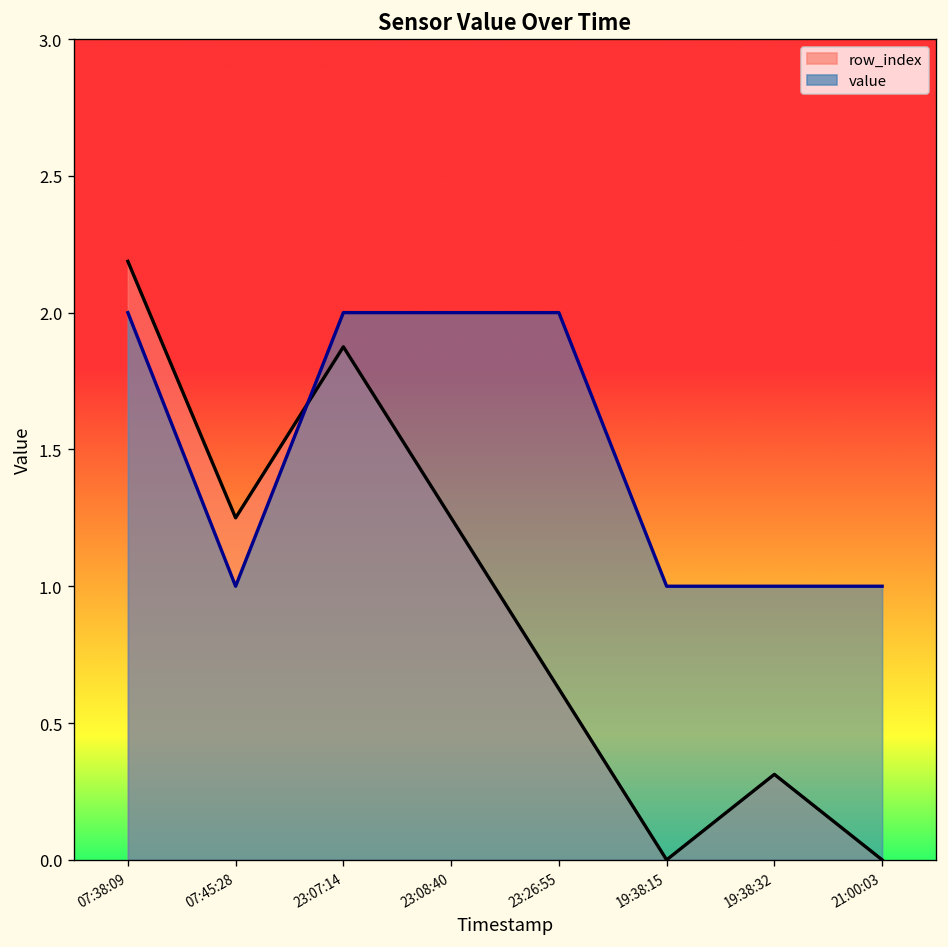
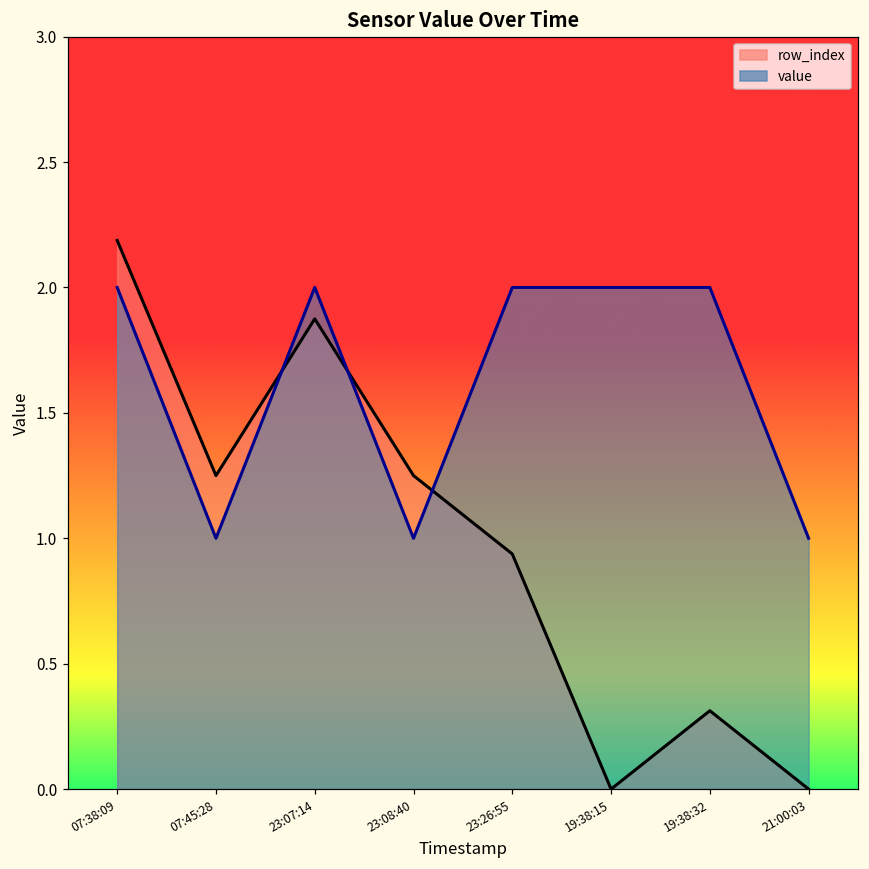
value, 23:08:40: 2 -> 1
row_index, 23:26:55: 0.63 -> 0.94
value, 19:38:15: 1 -> 2
value, 19:38:32: 1 -> 2
